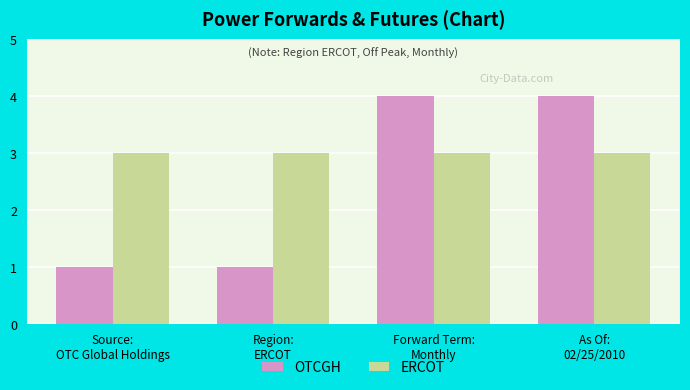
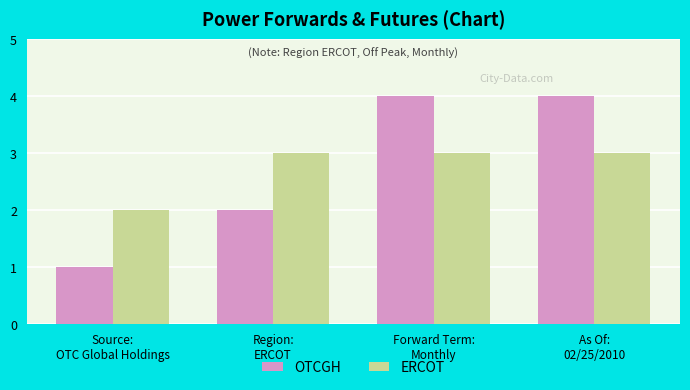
ERCOT, Source: OTC Global Holdings: 3 -> 2
OTCGH, Region: ERCOT: 1 -> 2
